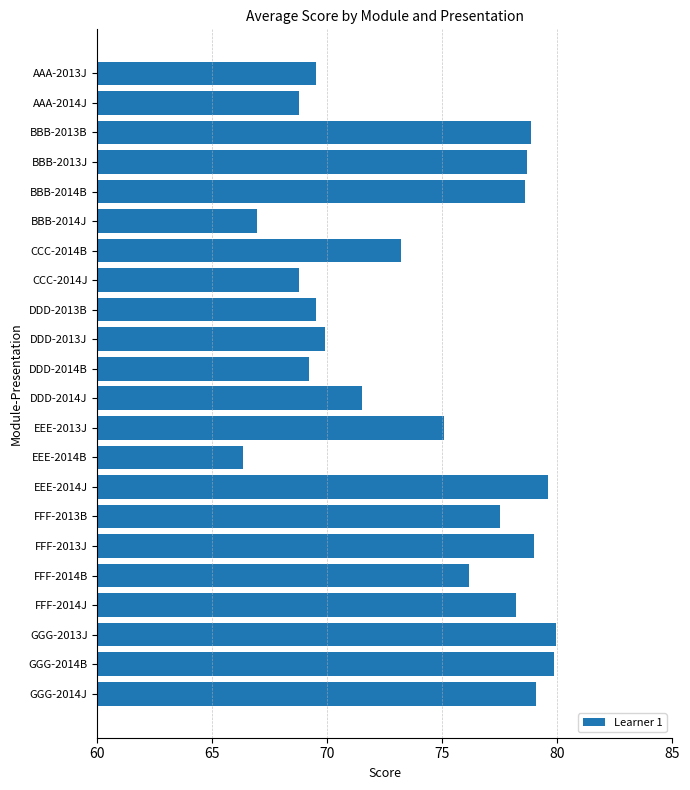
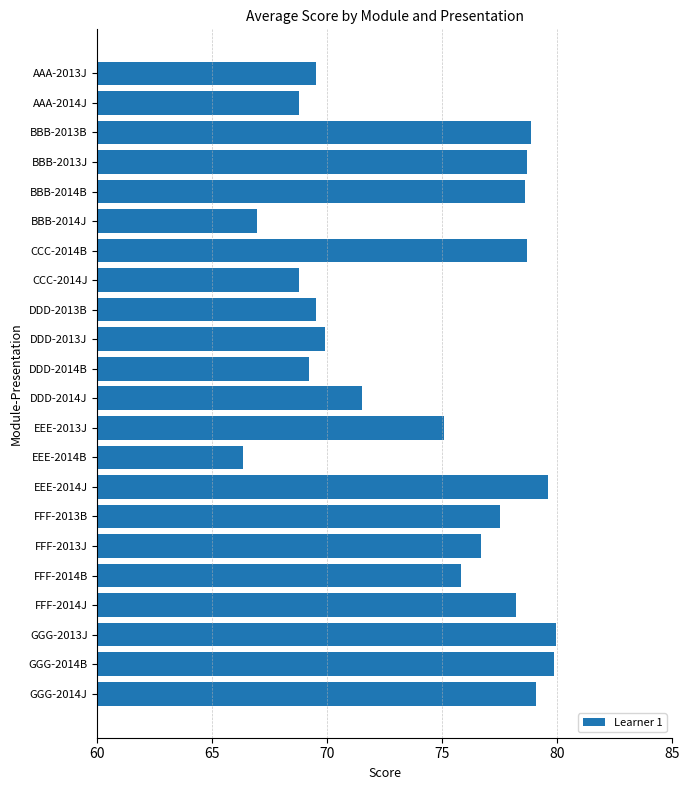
CCC-2014B: 73.2 -> 78.7
FFF-2013J: 79.0 -> 76.7
FFF-2014B: 76.2 -> 75.8
